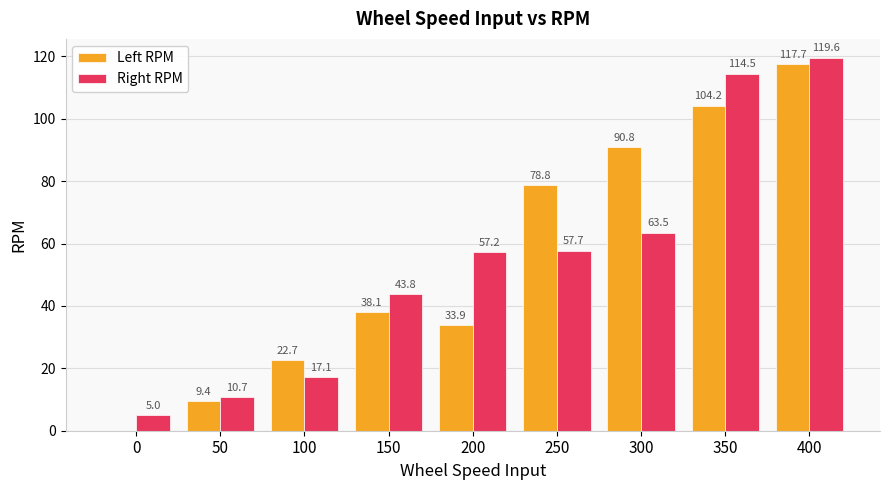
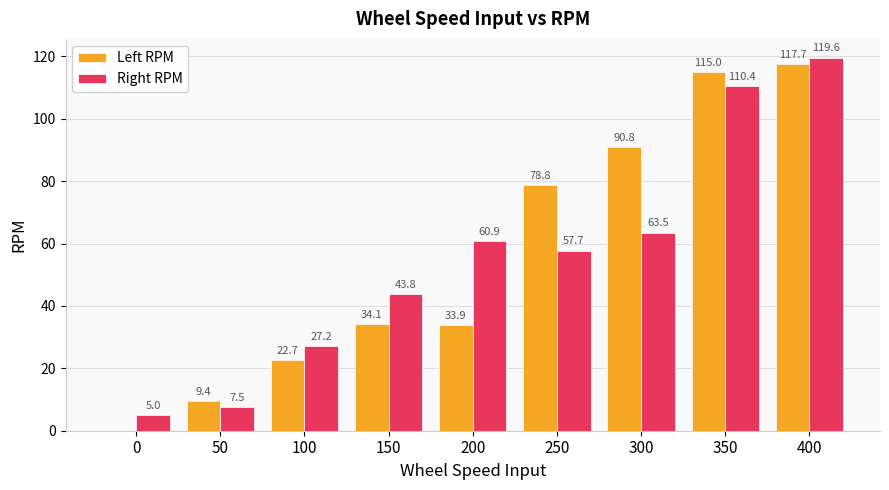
Right RPM, 50: 10.7 -> 7.5
Right RPM, 100: 17.1 -> 27.2
Left RPM, 150: 38.1 -> 34.1
Right RPM, 200: 57.2 -> 60.9
Left RPM, 350: 104.2 -> 115.0
Right RPM, 350: 114.5 -> 110.4
